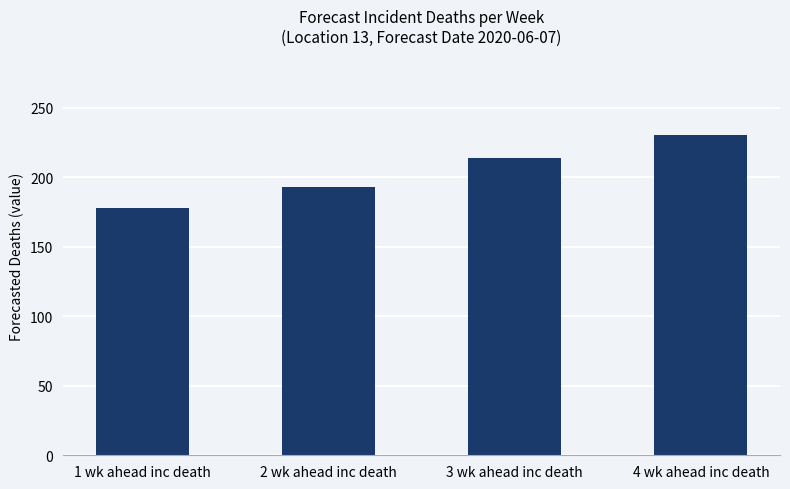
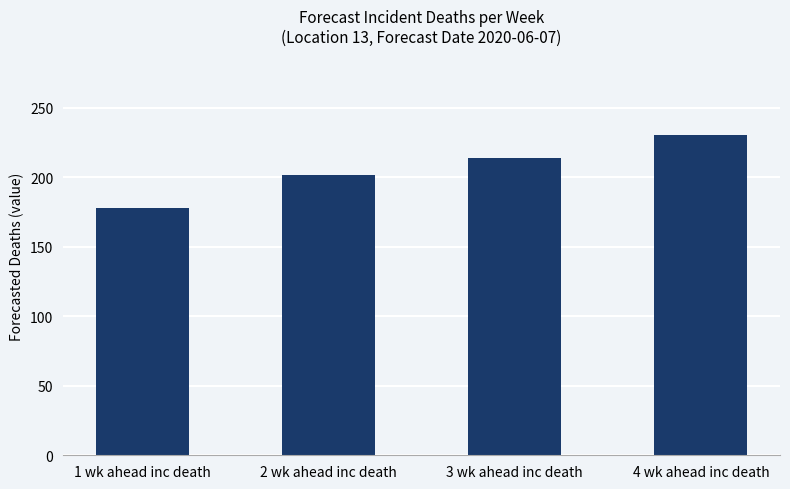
2 wk ahead inc death: 193 -> 201
